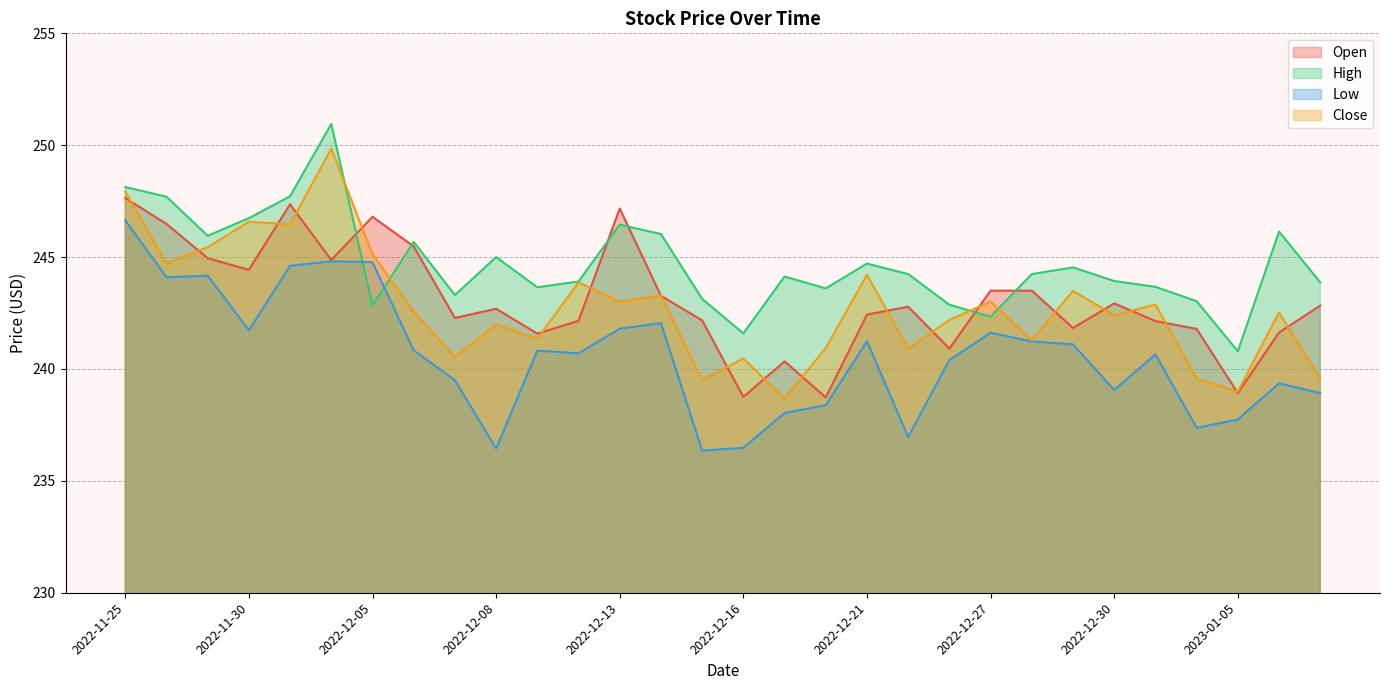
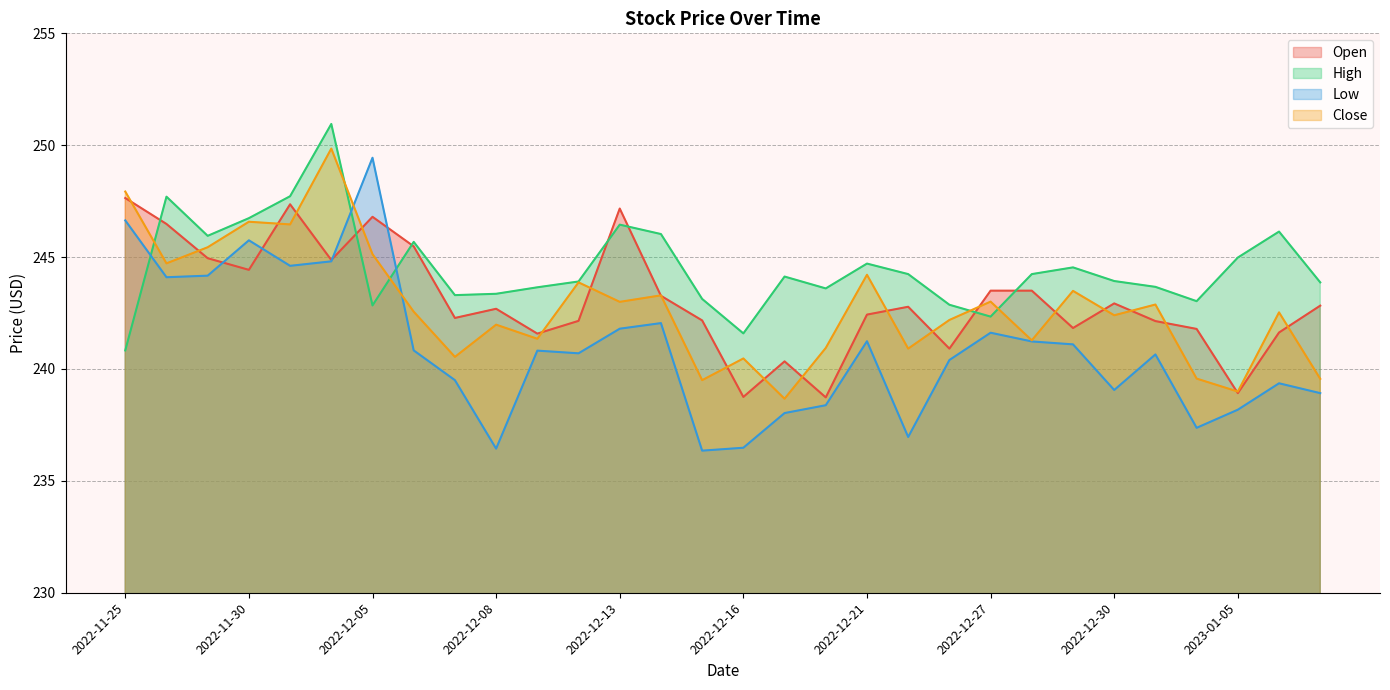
High, 2022-11-25: 248.1 -> 240.8
Low, 2022-11-30: 241.7 -> 245.8
Low, 2022-12-05: 244.8 -> 249.4
High, 2022-12-08: 245.0 -> 243.4
High, 2023-01-05: 240.8 -> 245.0
Low, 2023-01-05: 237.7 -> 238.2
